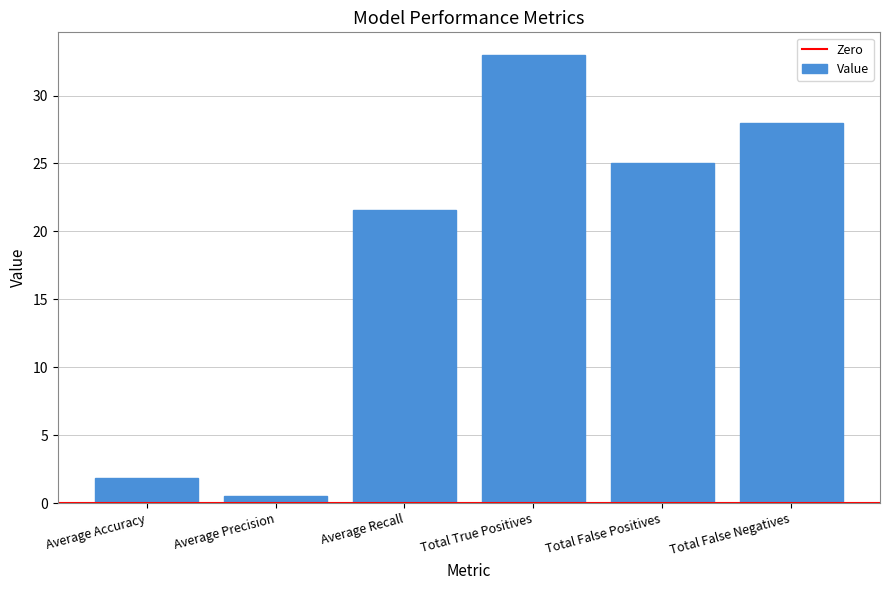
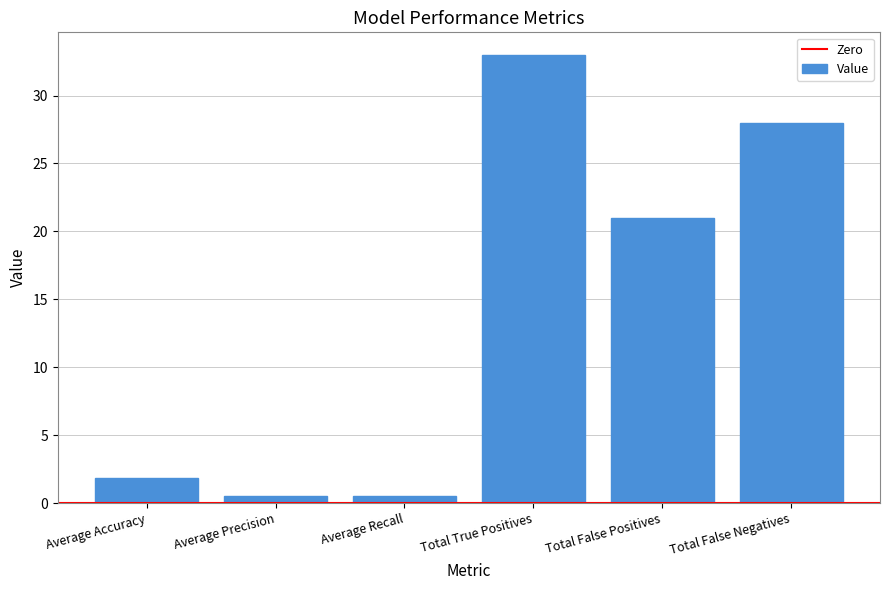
Average Recall: 21.6 -> 0.6
Total False Positives: 25 -> 21
